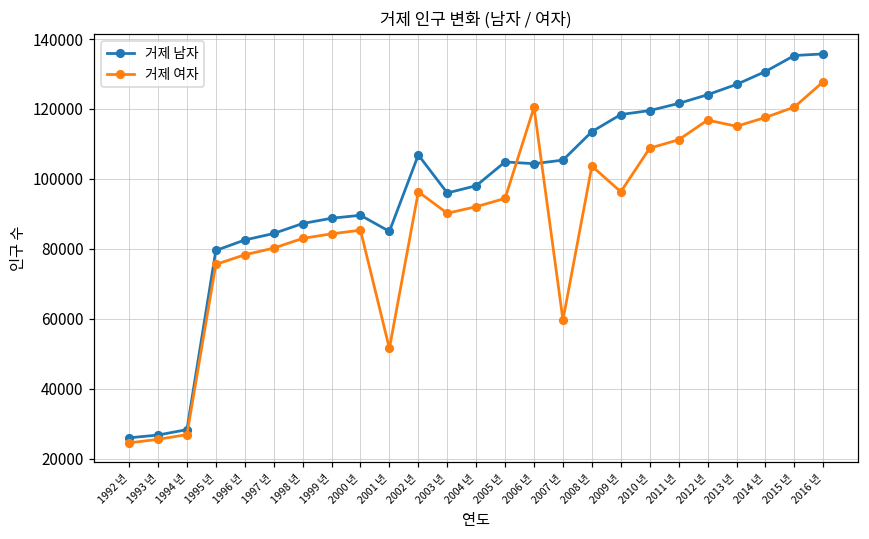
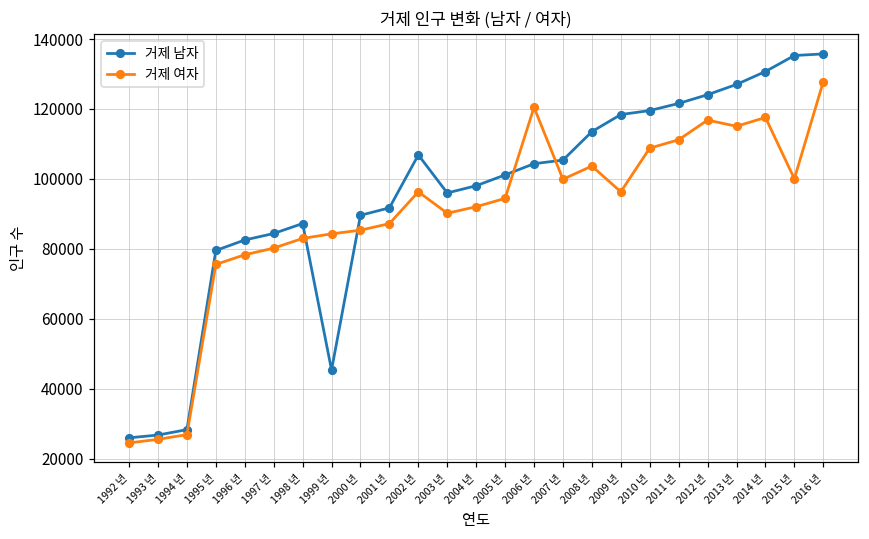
거제 남자, 1999 년: 89000 -> 45000
거제 남자, 2001 년: 85000 -> 92000
거제 여자, 2001 년: 52000 -> 87000
거제 남자, 2005 년: 105000 -> 101000
거제 여자, 2007 년: 60000 -> 100000
거제 여자, 2015 년: 121000 -> 100000
